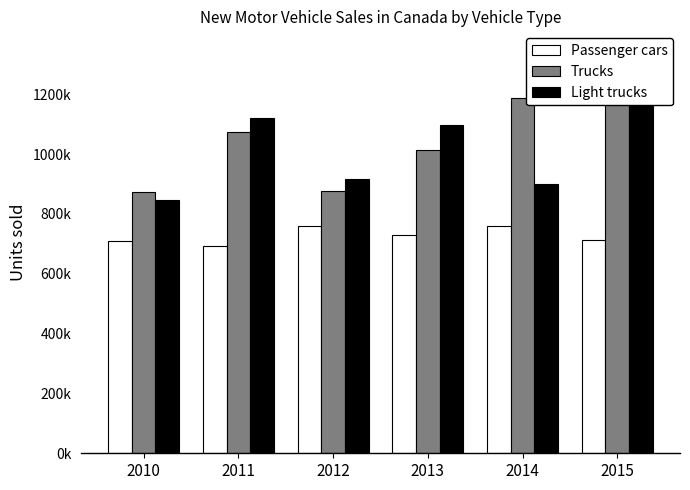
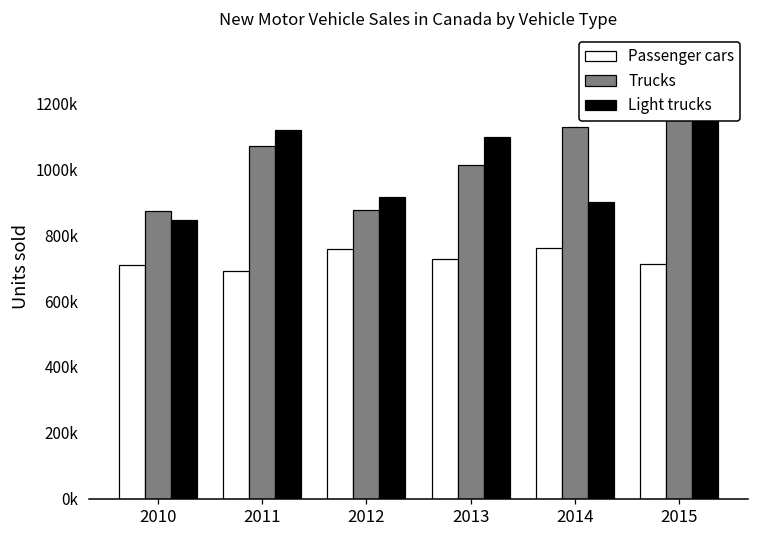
Trucks, 2014: 1190000 -> 1130000
